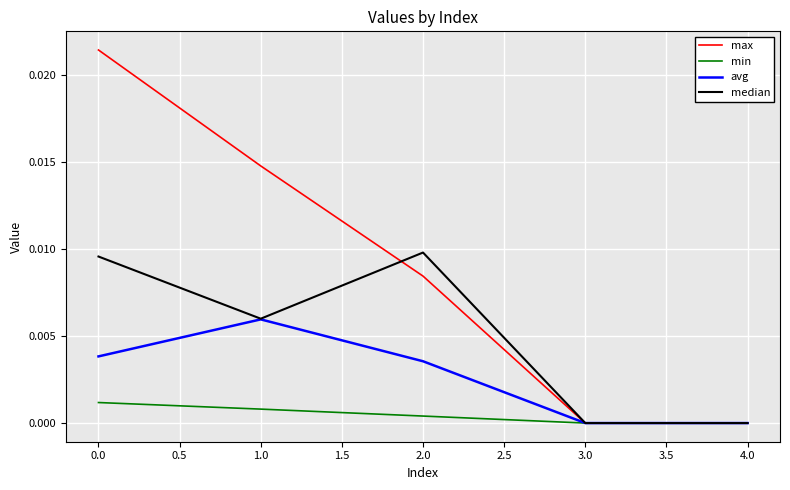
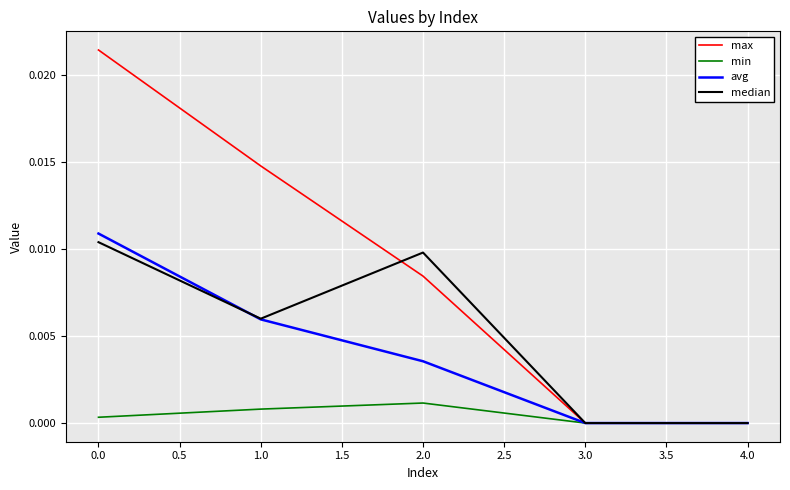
min, 0.0: 0.0012 -> 0.0003
avg, 0.0: 0.0038 -> 0.0109
median, 0.0: 0.0096 -> 0.0104
min, 2.0: 0.0004 -> 0.0012
